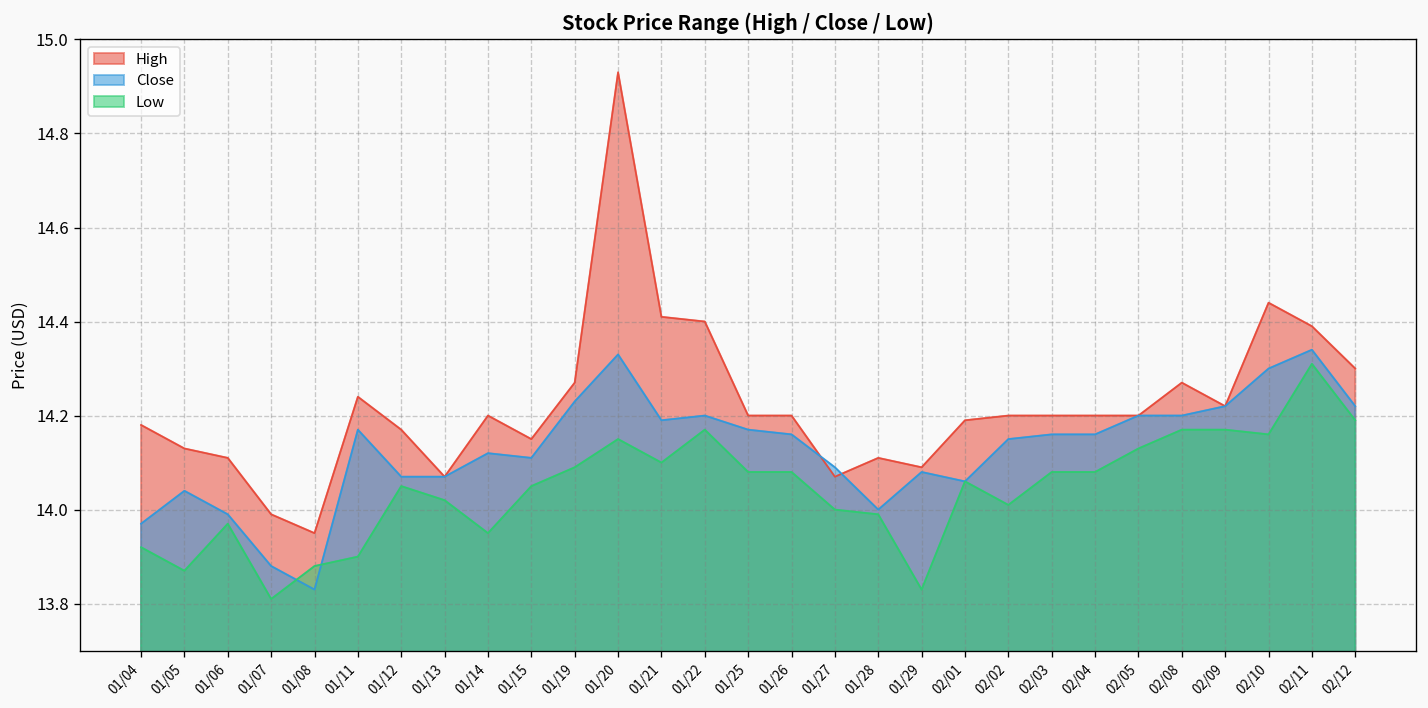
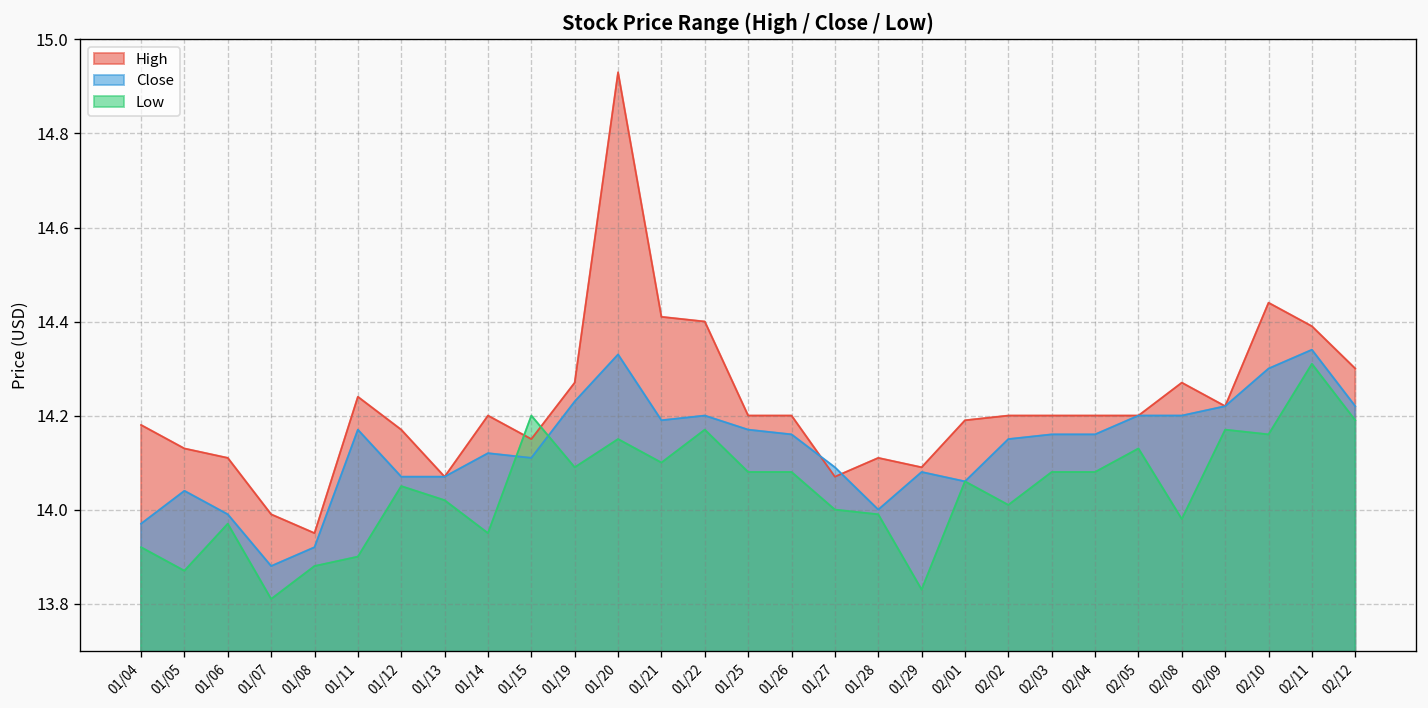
Close, 01/08: 13.83 -> 13.92
Low, 01/15: 14.05 -> 14.20
Low, 02/08: 14.17 -> 13.98
